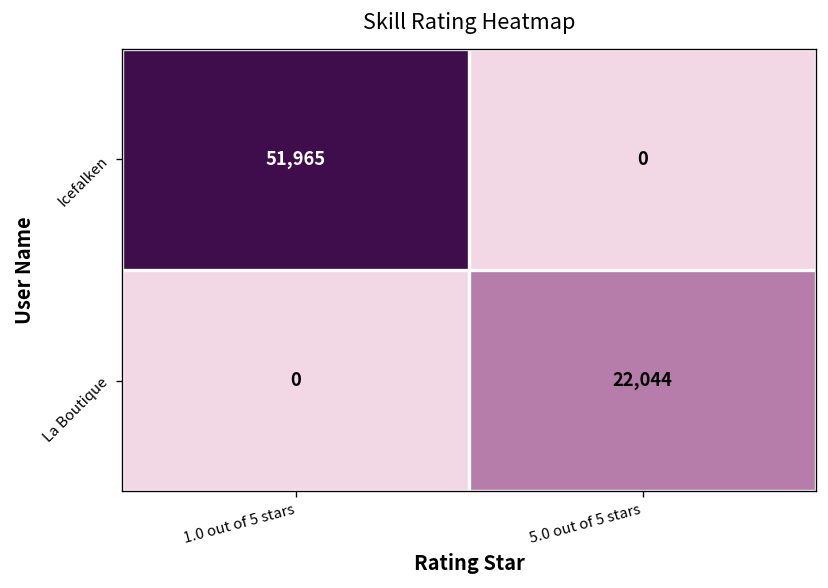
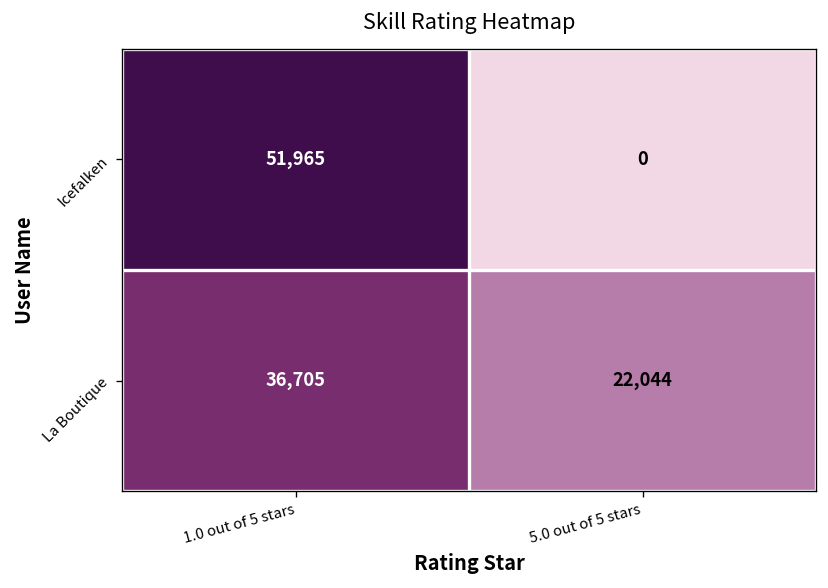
La Boutique, 1.0 out of 5 stars: 0 -> 36,705
